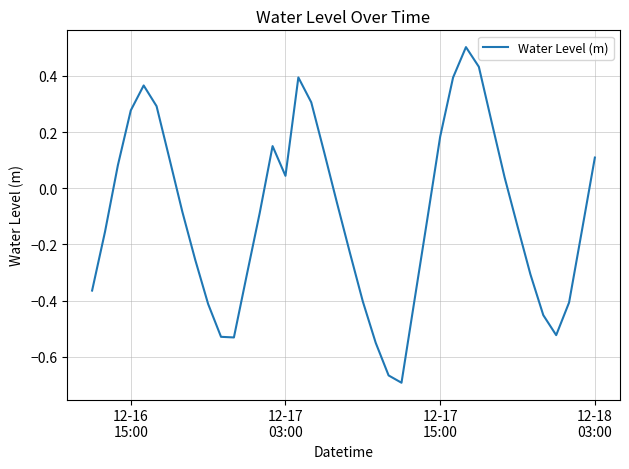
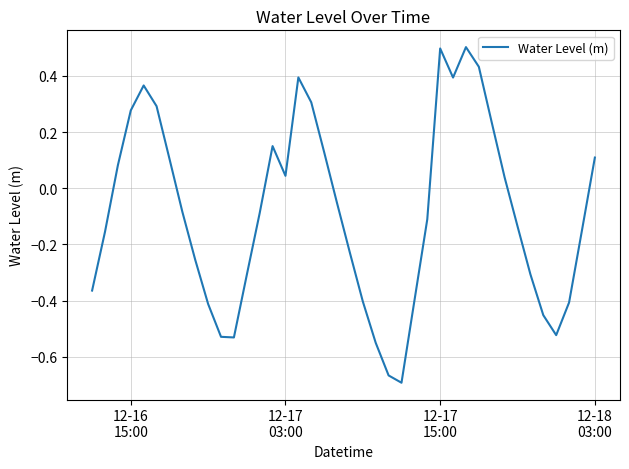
12-17 15:00: 0.18 -> 0.50
